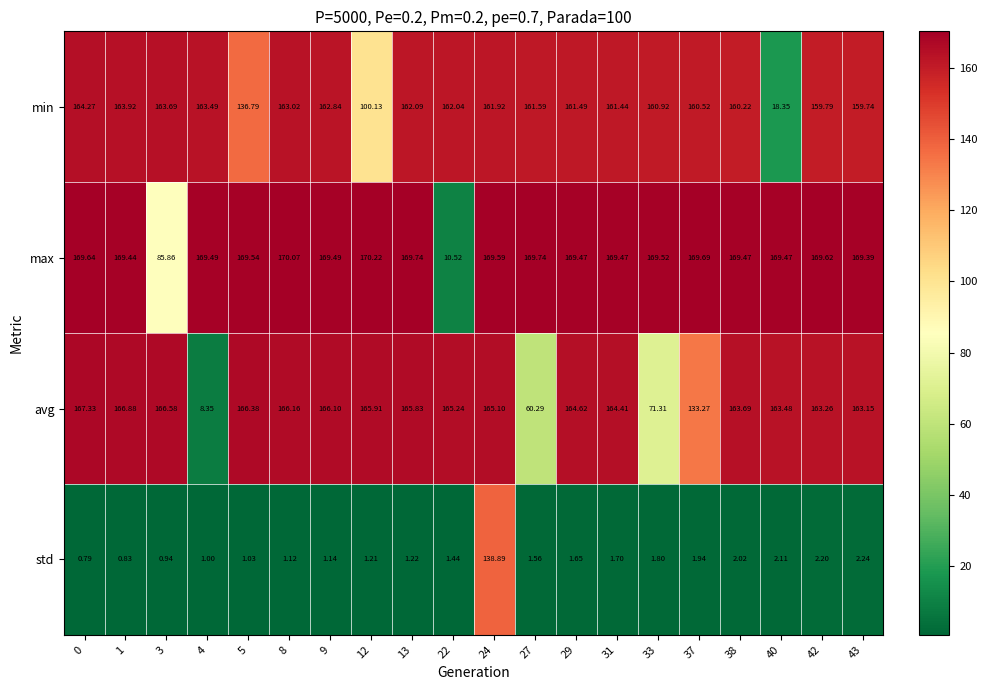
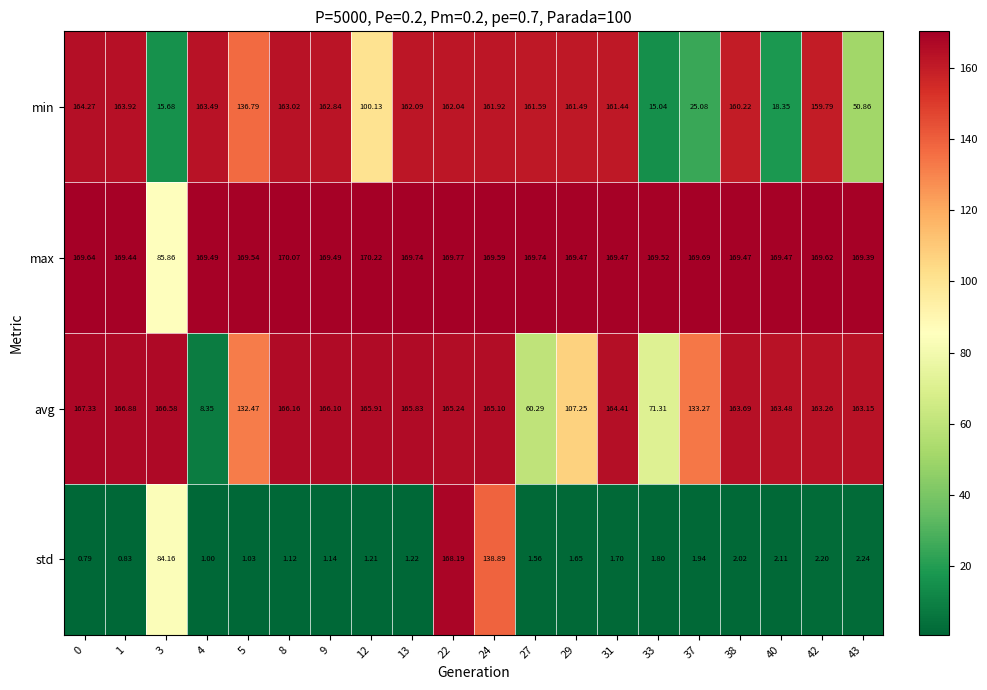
min, 3: 163.69 -> 15.68
min, 33: 160.92 -> 15.04
min, 37: 160.52 -> 25.08
min, 43: 159.74 -> 50.86
max, 22: 10.52 -> 169.77
avg, 5: 166.38 -> 132.47
avg, 29: 164.62 -> 107.25
std, 3: 0.94 -> 84.16
std, 22: 1.44 -> 168.19
